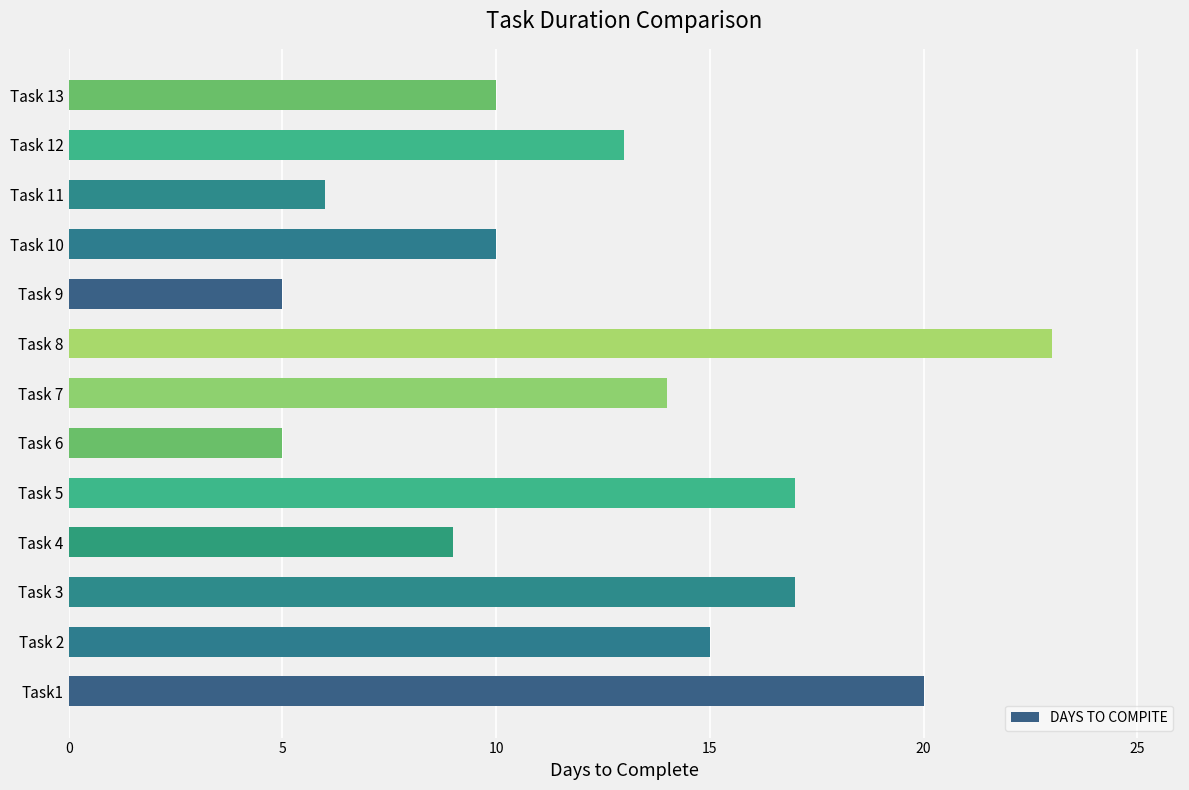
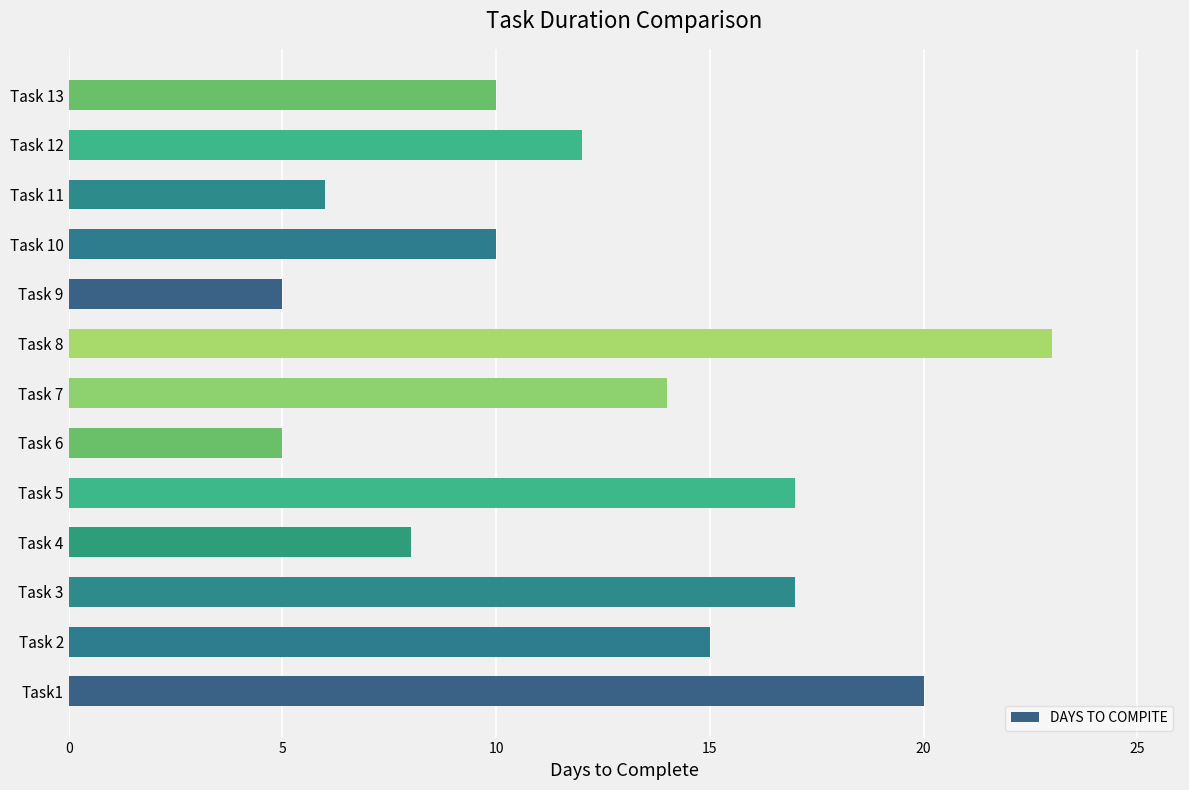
Task 12: 13 -> 12
Task 4: 9 -> 8
